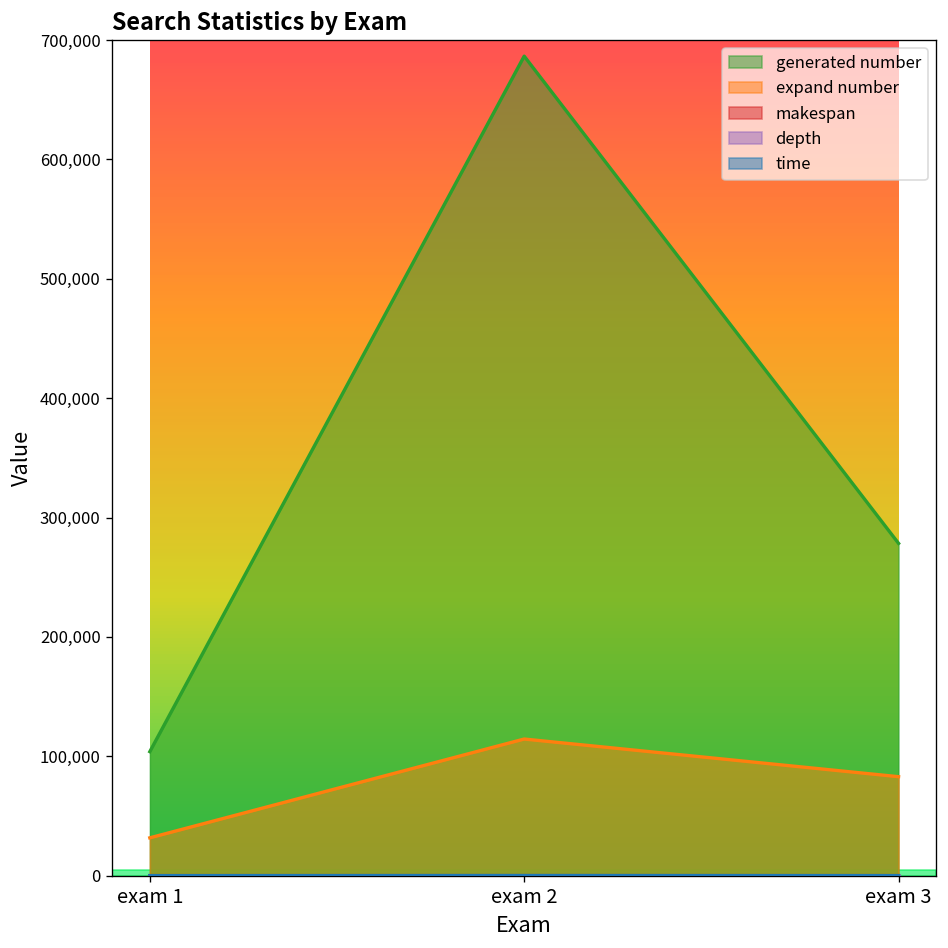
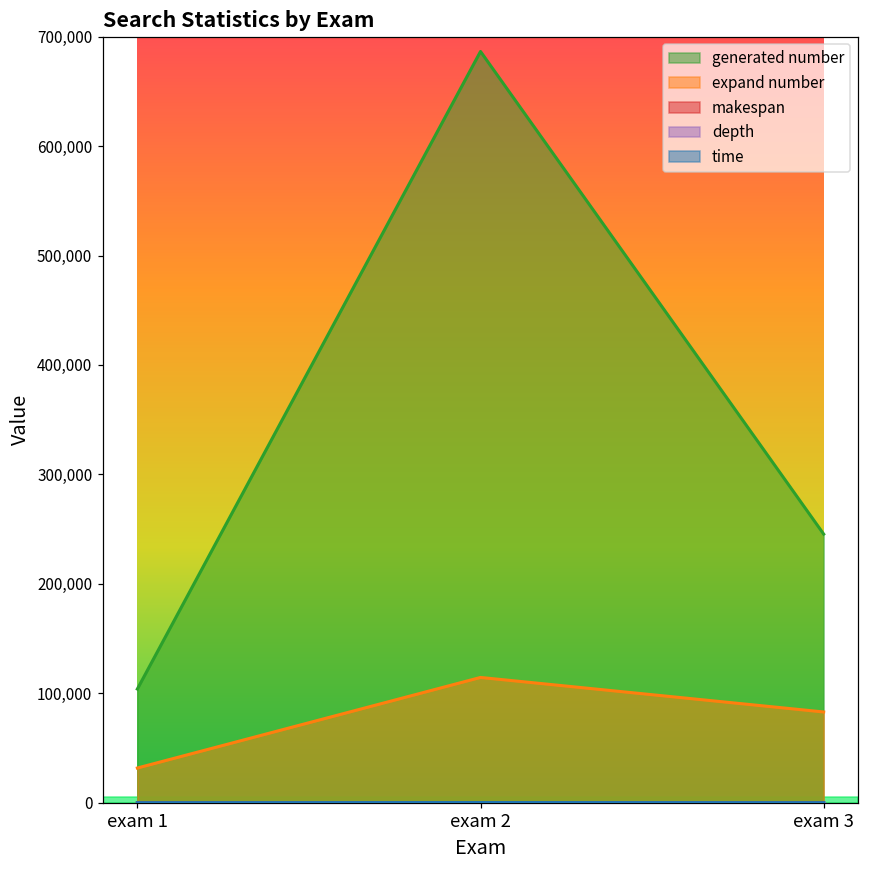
generated number, exam 3: 280,000 -> 250,000
